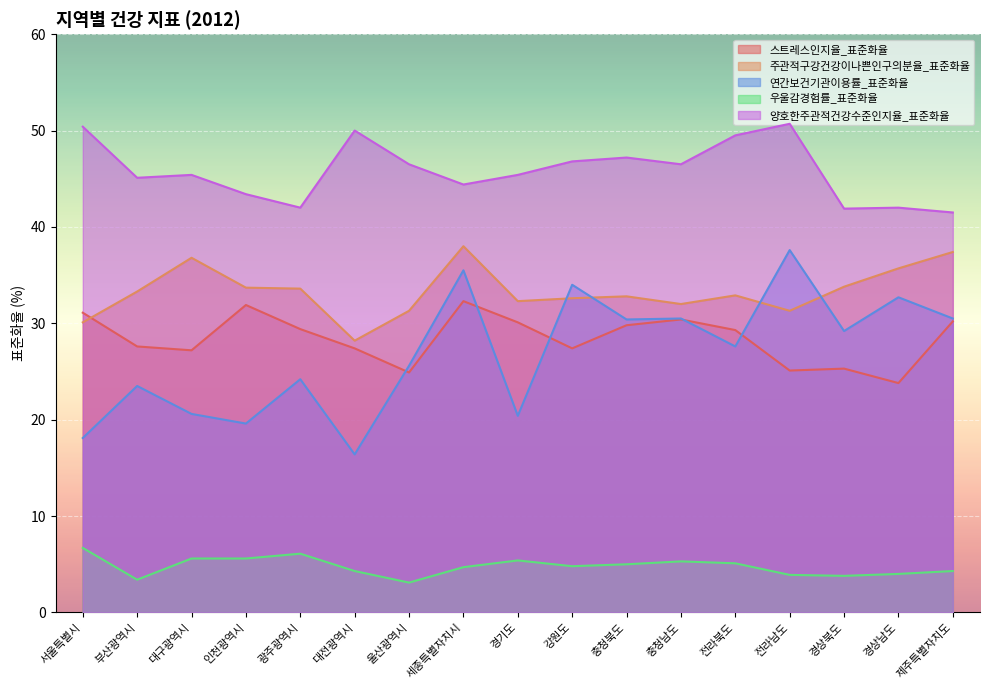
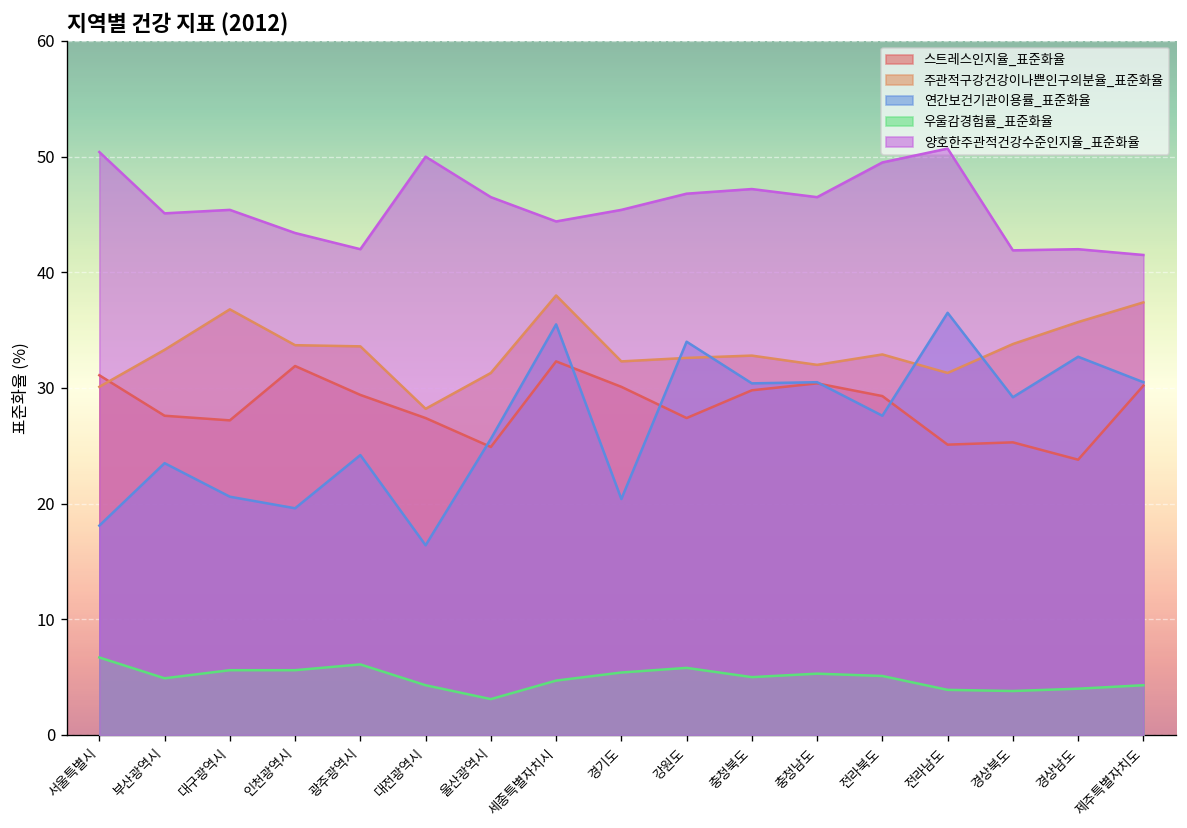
우울감경험률_표준화율, 부산광역시: 3 -> 5
우울감경험률_표준화율, 강원도: 5 -> 6
연간보건기관이용률_표준화율, 전라남도: 38 -> 37
